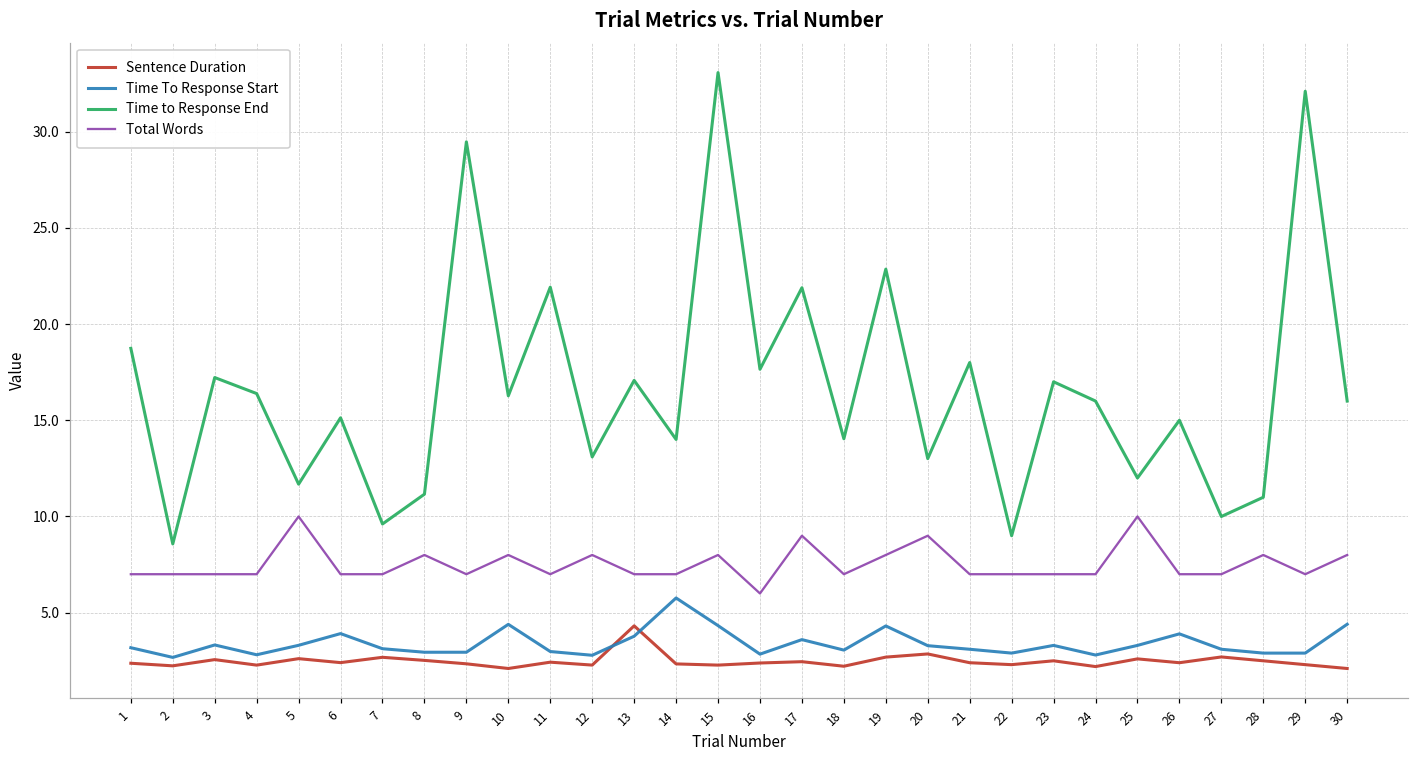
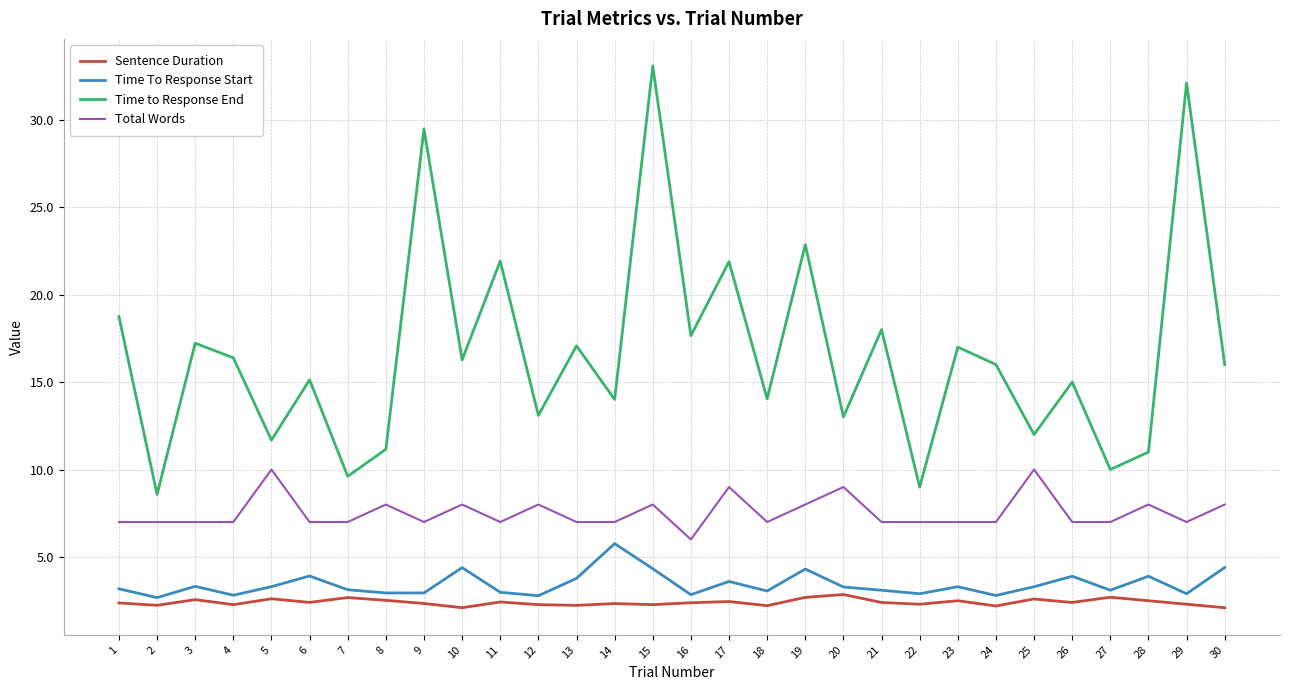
Sentence Duration, 13: 4.3 -> 2.2
Time To Response Start, 28: 2.9 -> 3.9
